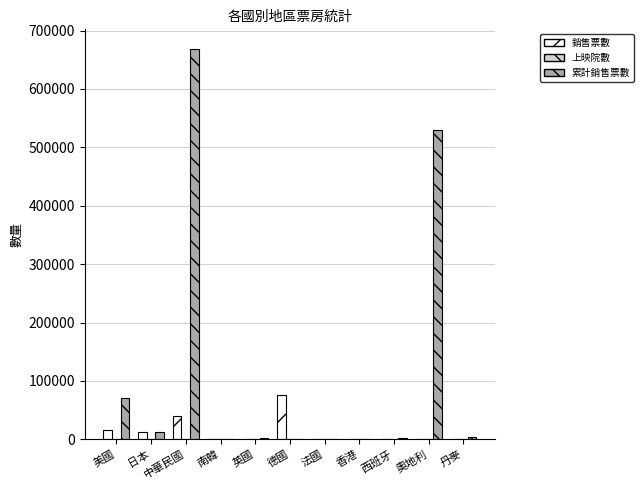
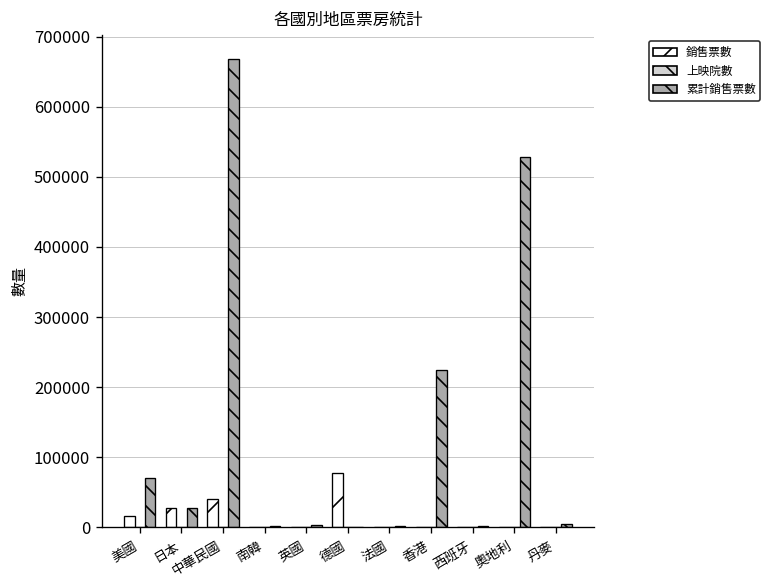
銷售票數, 日本: 10000 -> 30000
累計銷售票數, 日本: 10000 -> 30000
累計銷售票數, 香港: 0 -> 220000
